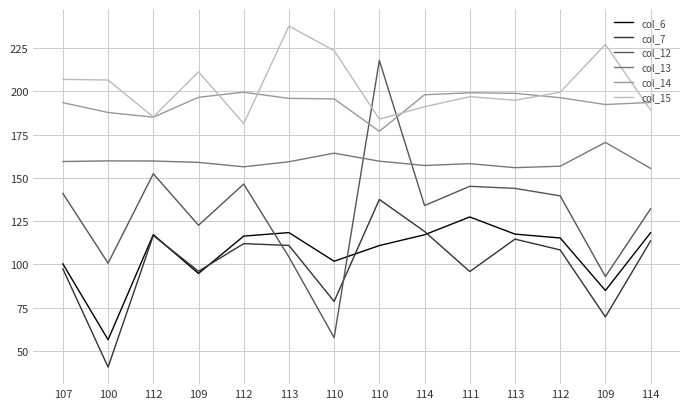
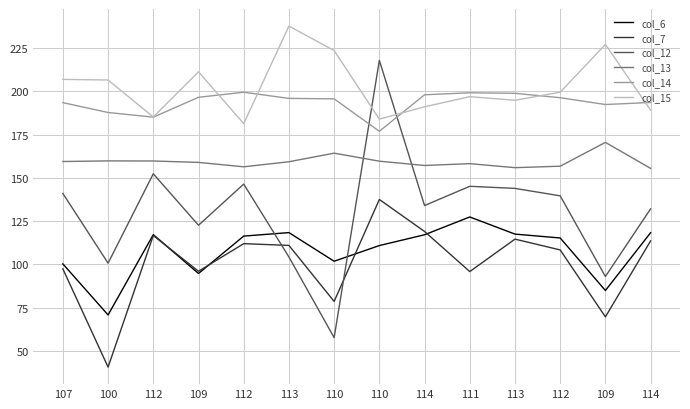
col_6, 100: 56 -> 71
